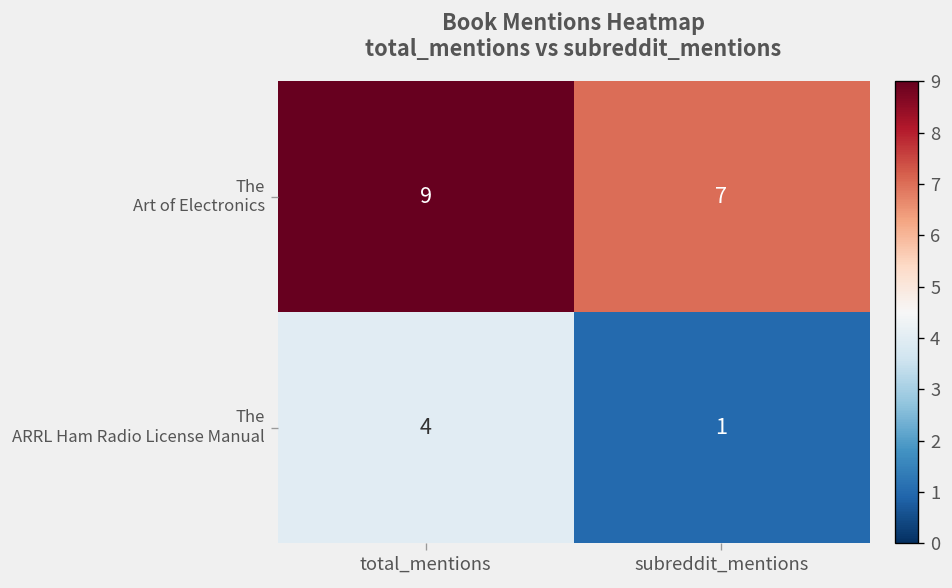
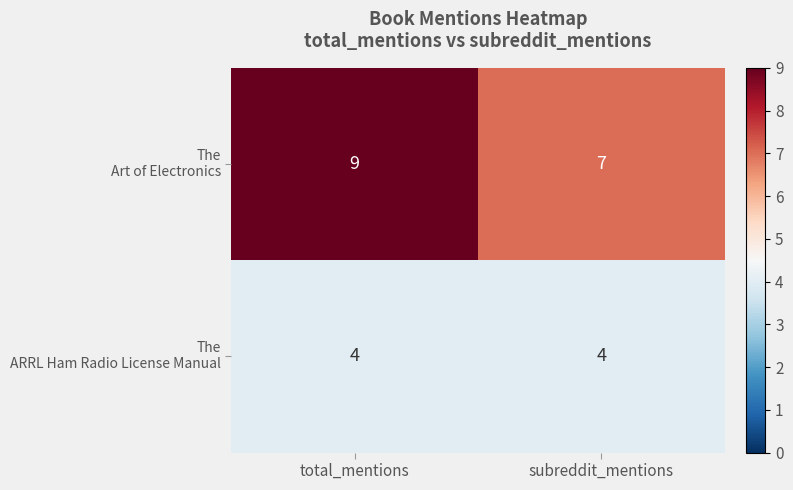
The ARRL Ham Radio License Manual, subreddit_mentions: 1 -> 4
